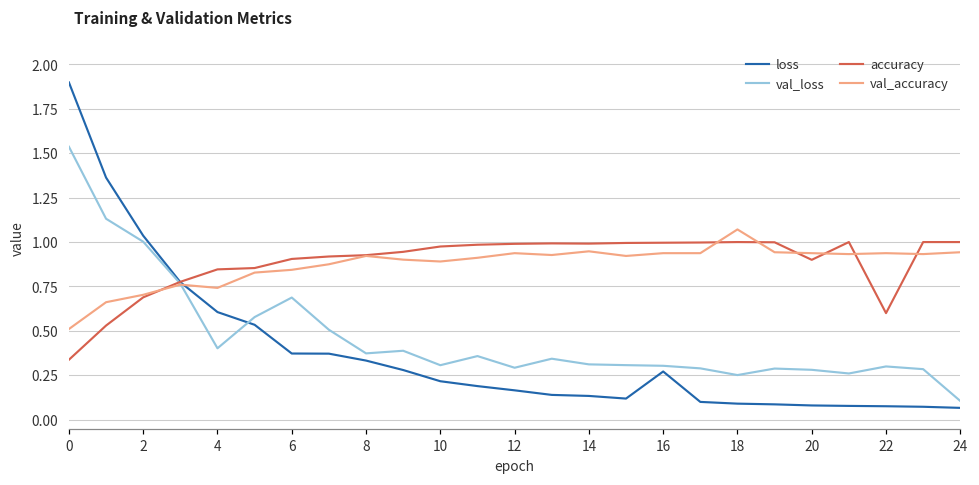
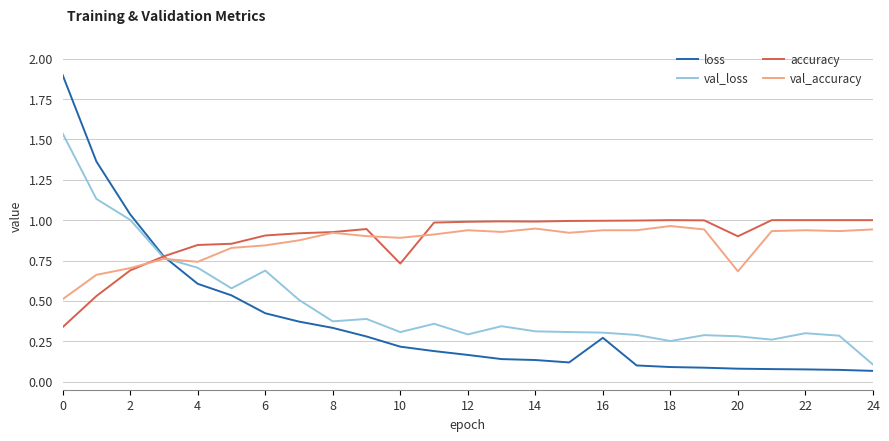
val_loss, 4: 0.40 -> 0.71
loss, 6: 0.37 -> 0.42
accuracy, 10: 0.98 -> 0.73
val_accuracy, 18: 1.07 -> 0.96
val_accuracy, 20: 0.94 -> 0.68
accuracy, 22: 0.6 -> 1.0
